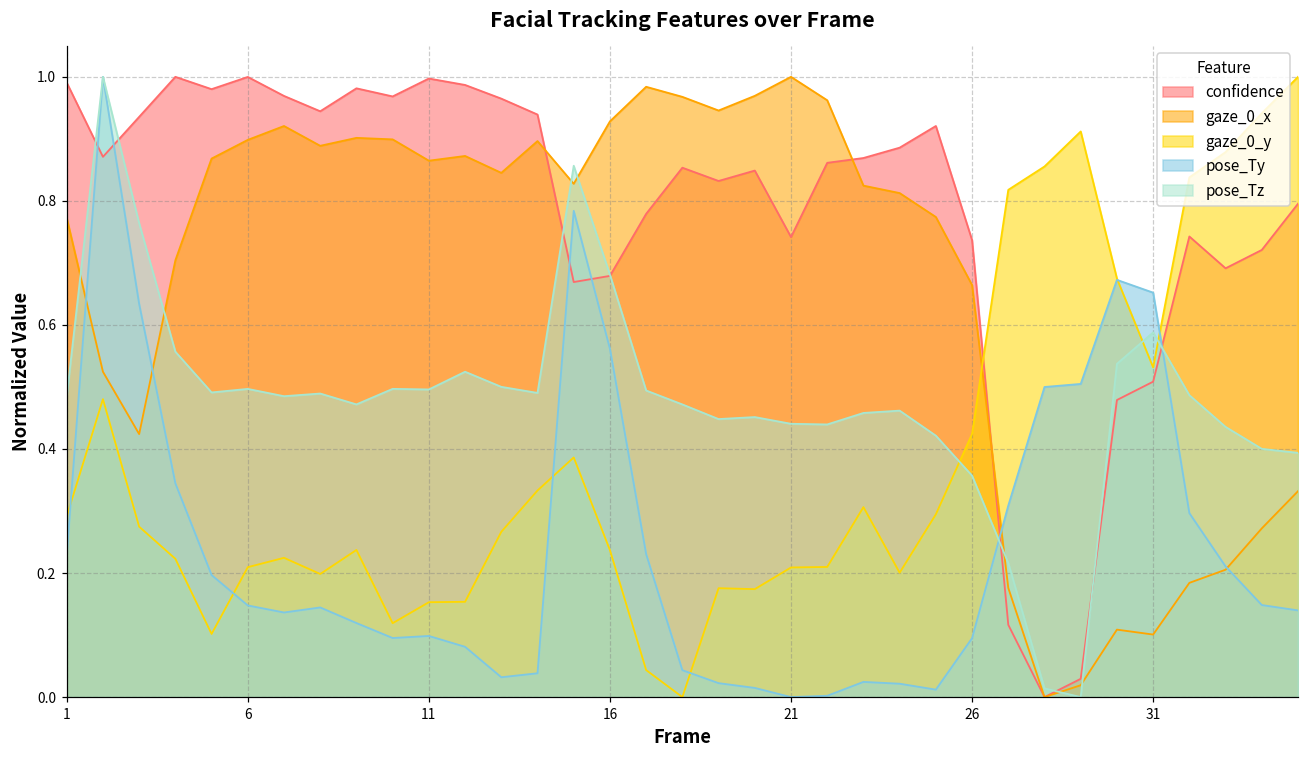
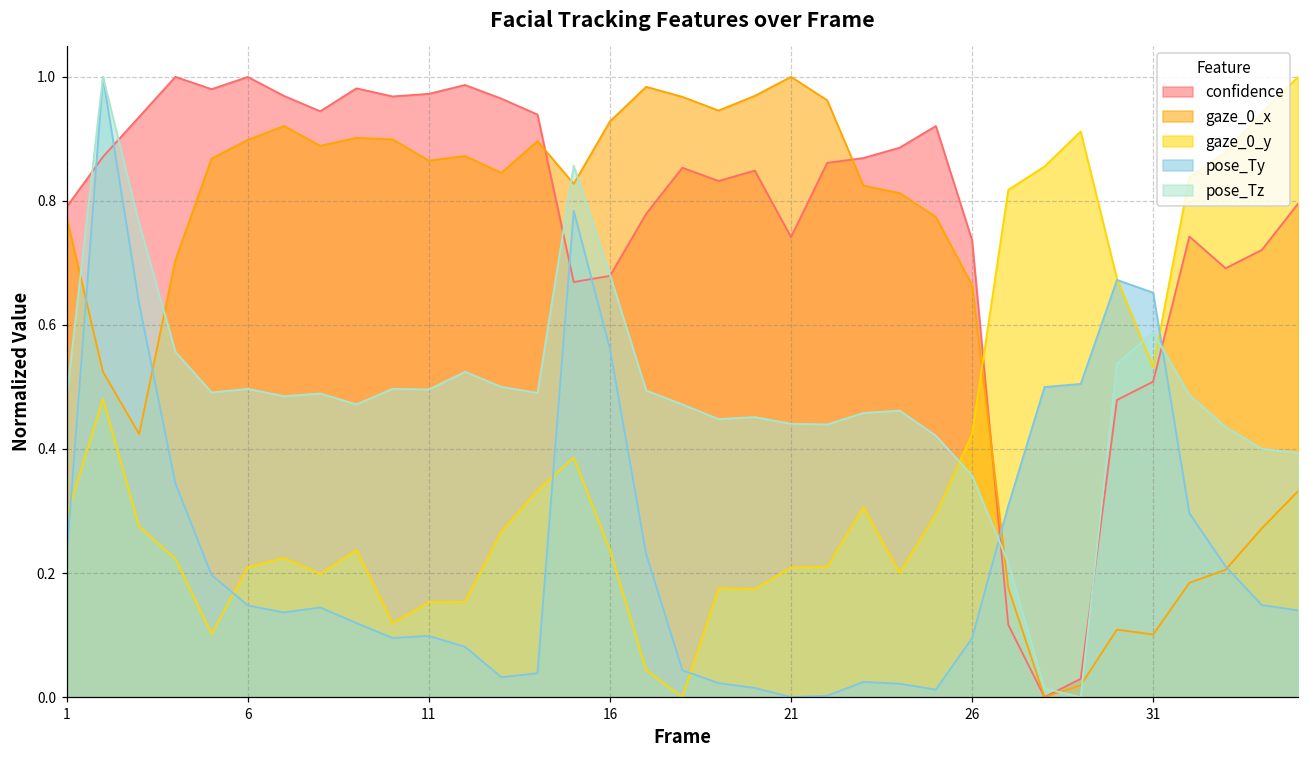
confidence, 1: 0.99 -> 0.79
confidence, 11: 1.00 -> 0.97
